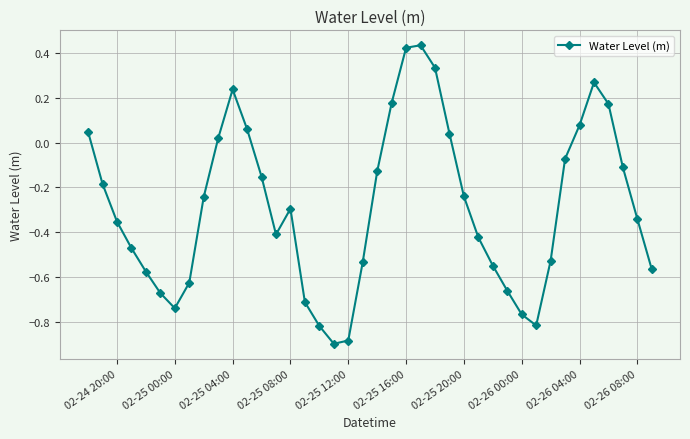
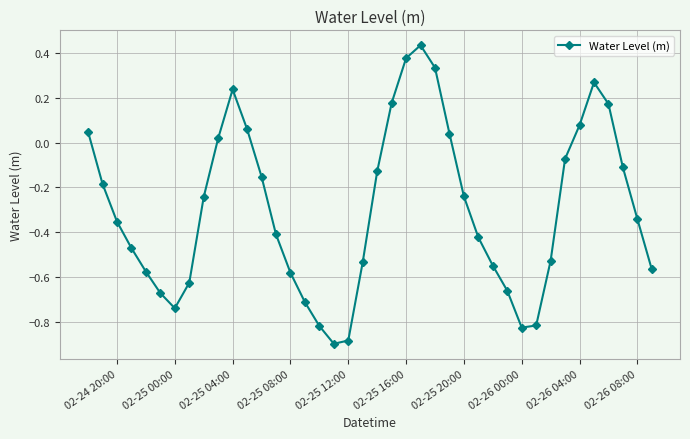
02-25 08:00: -0.30 -> -0.58
02-25 16:00: 0.42 -> 0.38
02-26 00:00: -0.77 -> -0.83
